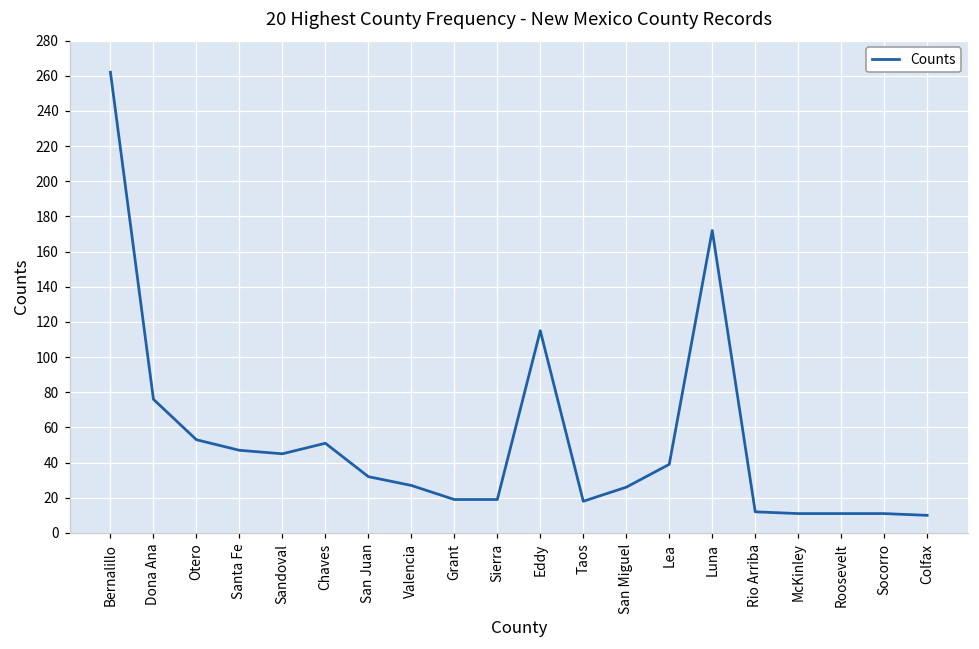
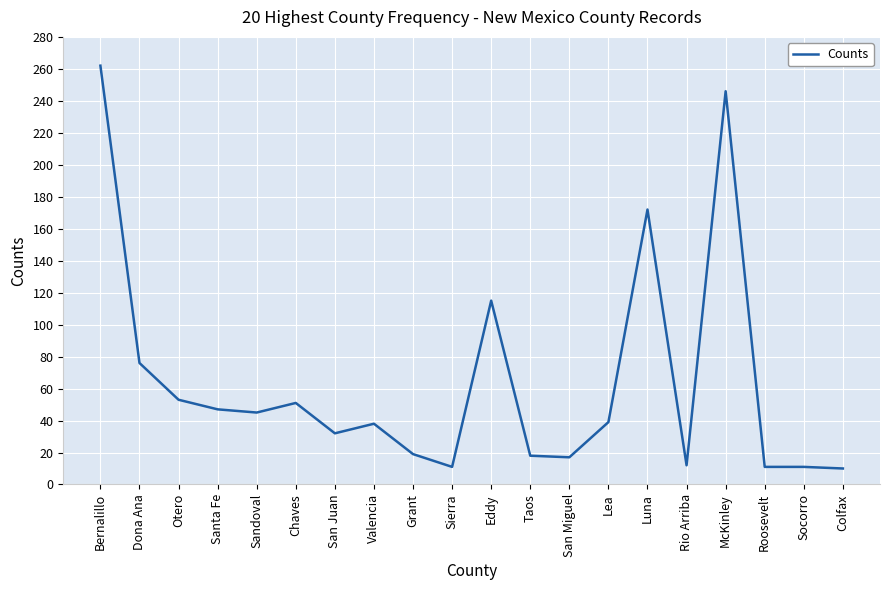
Valencia: 27 -> 38
Sierra: 19 -> 11
San Miguel: 26 -> 17
McKinley: 11 -> 246
